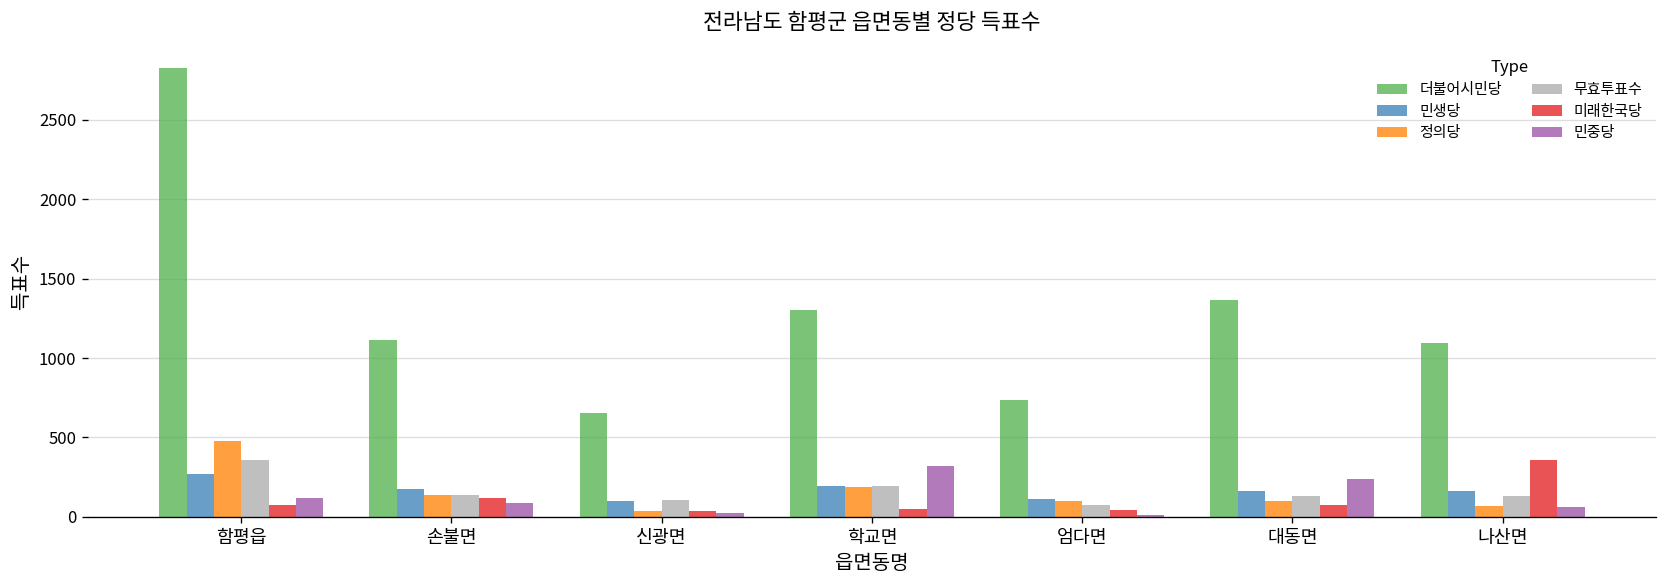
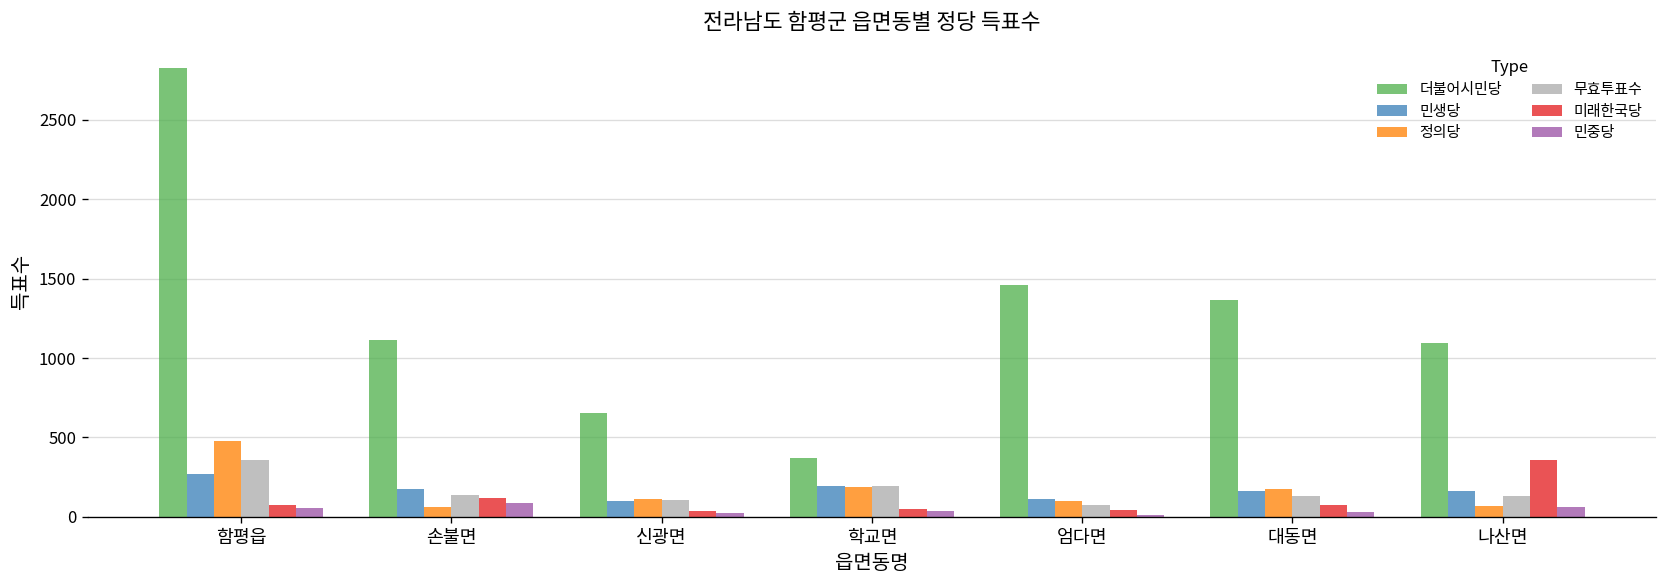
민중당, 함평읍: 120 -> 60
정의당, 손불면: 140 -> 60
정의당, 신광면: 40 -> 110
더불어시민당, 학교면: 1300 -> 370
민중당, 학교면: 320 -> 30
더불어시민당, 엄다면: 730 -> 1460
정의당, 대동면: 100 -> 170
민중당, 대동면: 240 -> 30
